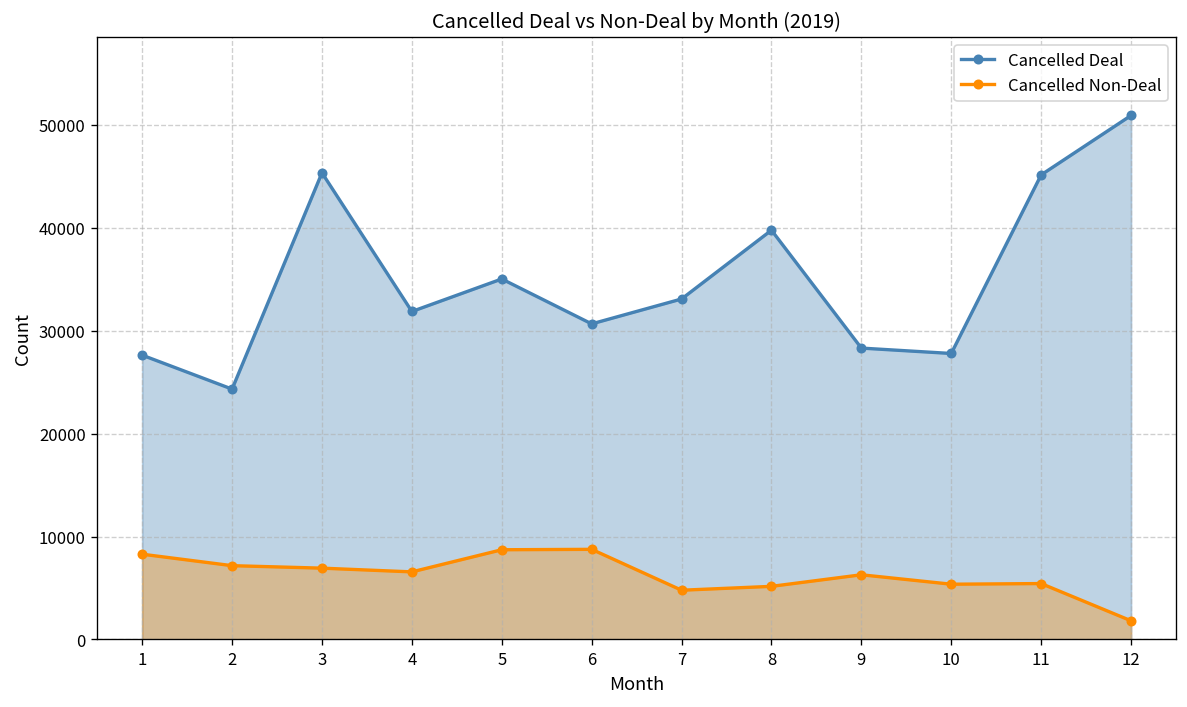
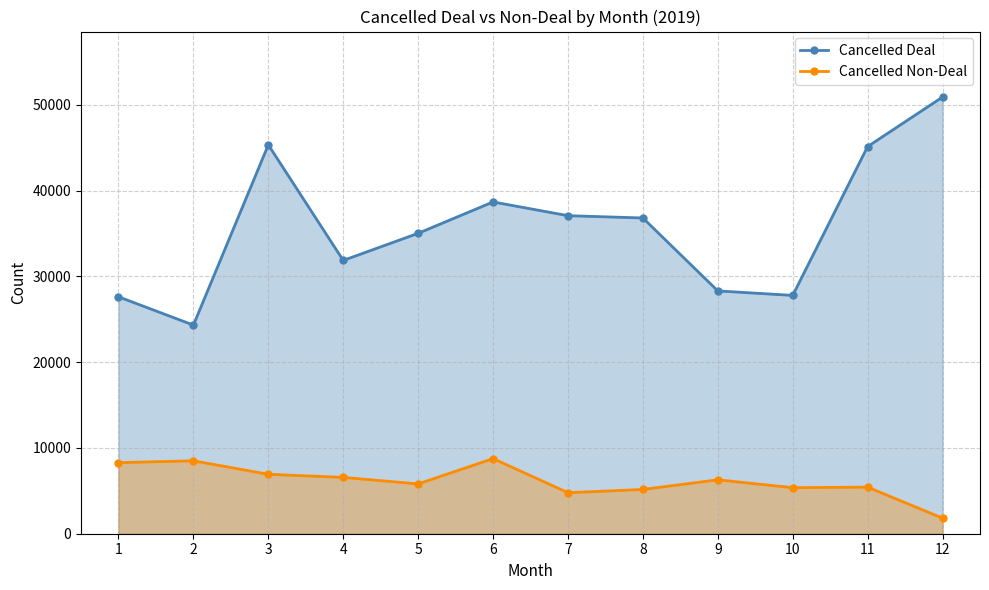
Cancelled Non-Deal, 2: 7000 -> 9000
Cancelled Non-Deal, 5: 9000 -> 6000
Cancelled Deal, 6: 31000 -> 39000
Cancelled Deal, 7: 33000 -> 37000
Cancelled Deal, 8: 40000 -> 37000
